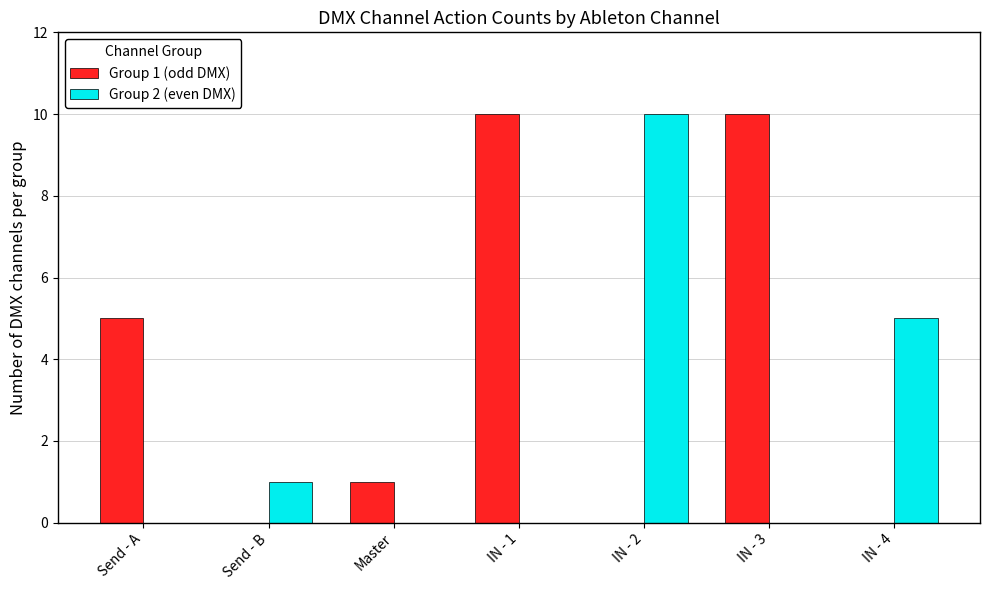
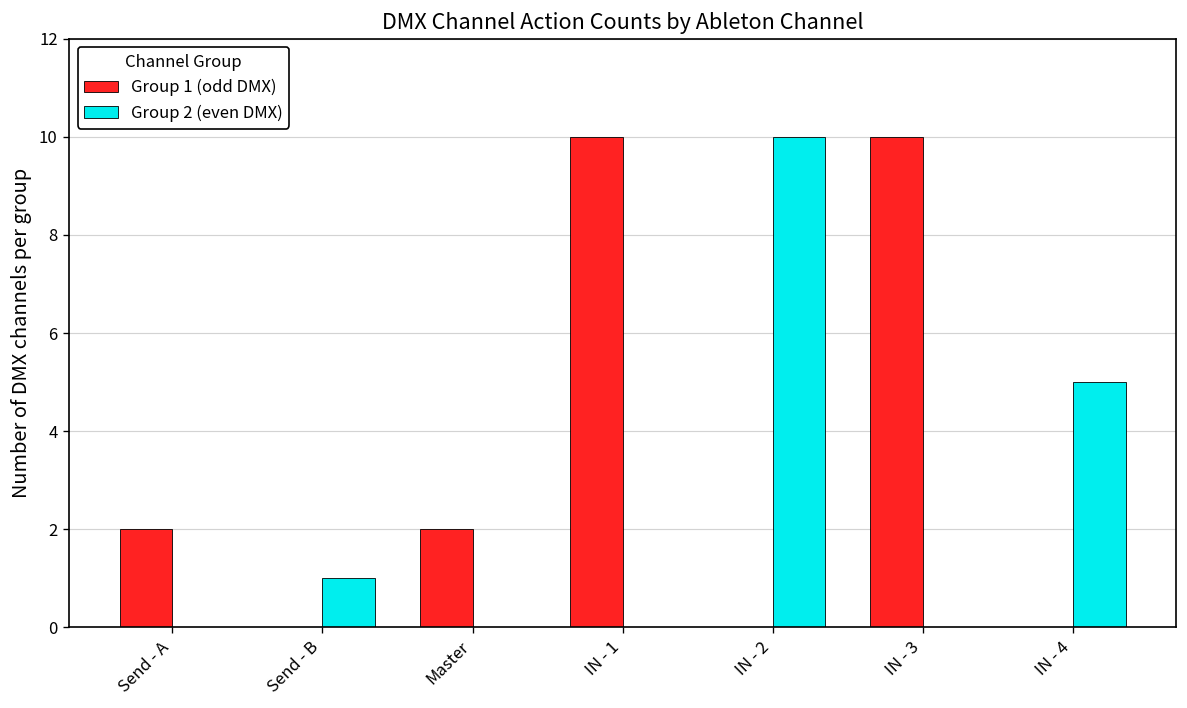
Group 1 (odd DMX), Send - A: 5 -> 2
Group 1 (odd DMX), Master: 1 -> 2
